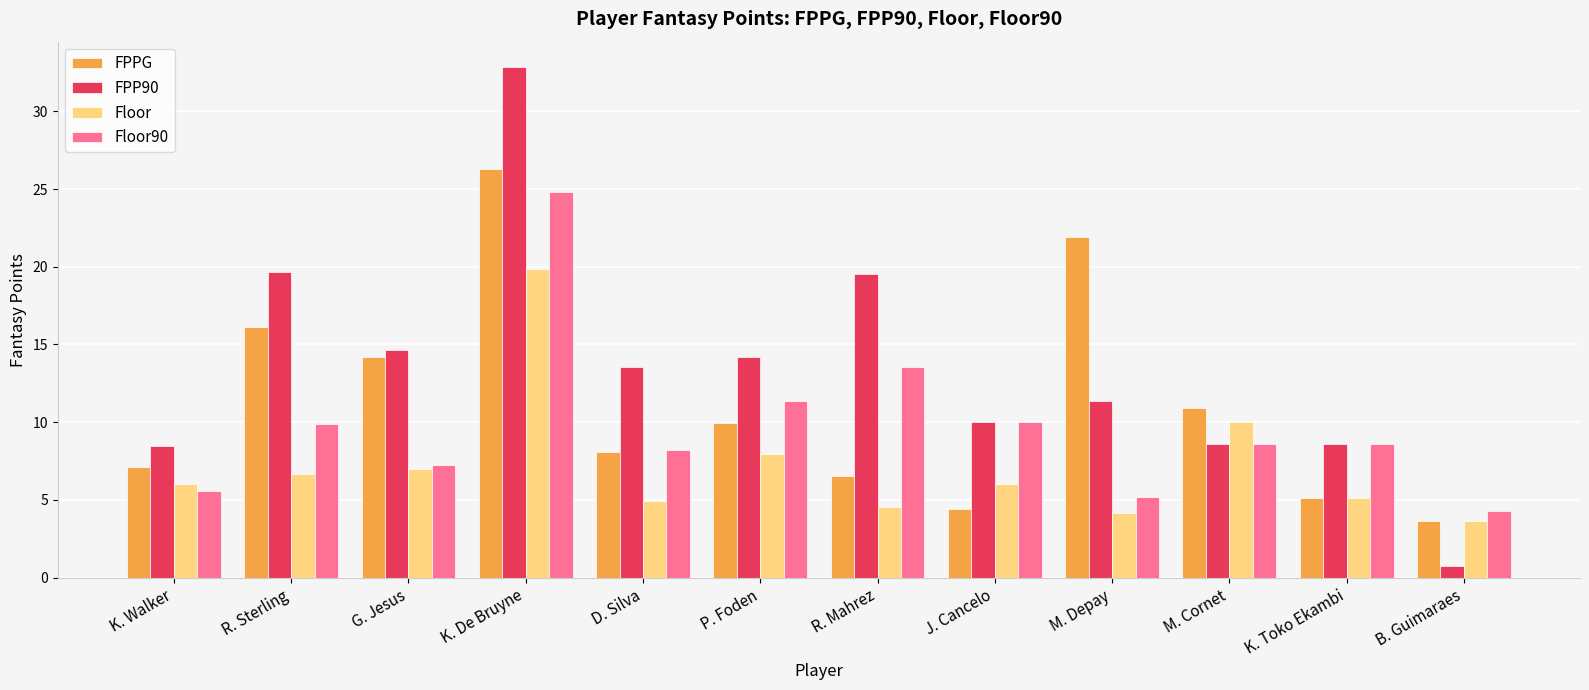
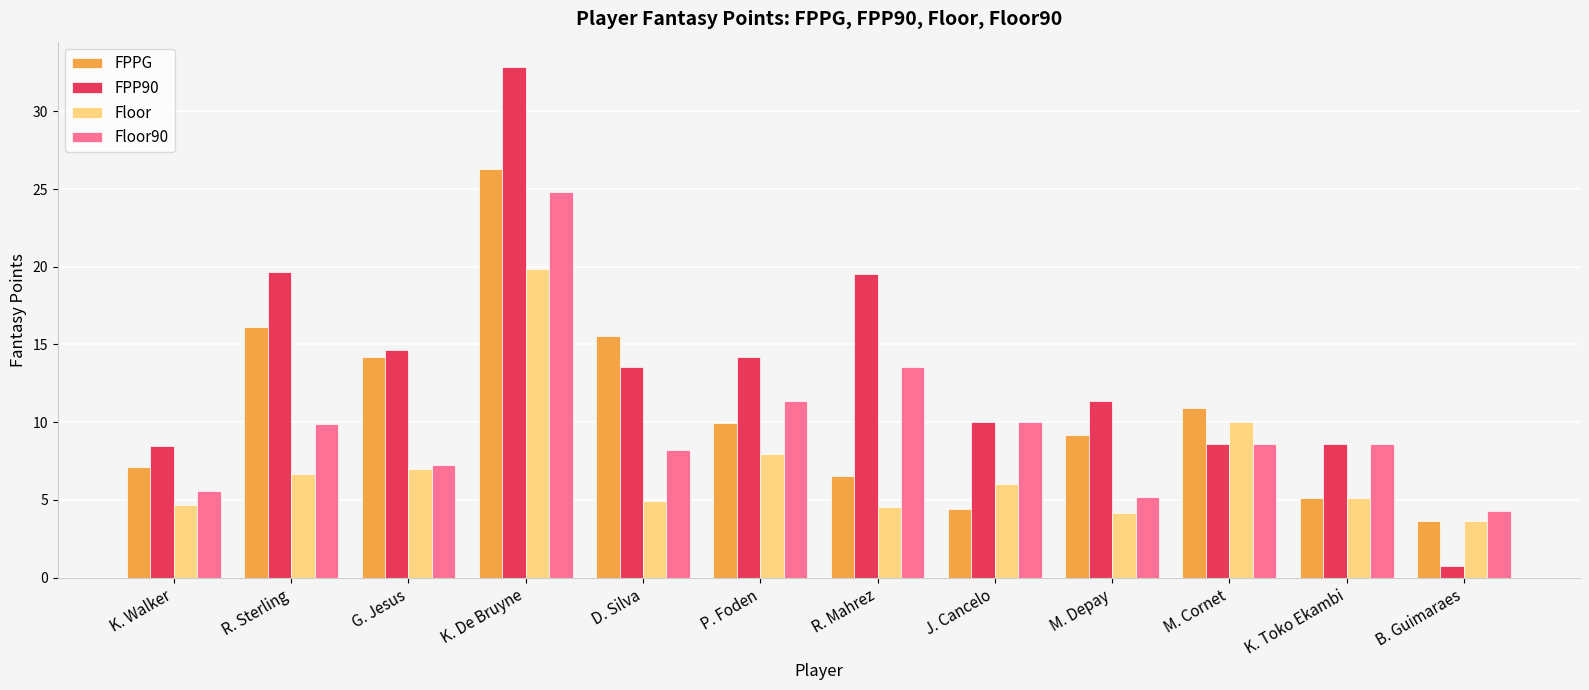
Floor, K. Walker: 6.0 -> 4.7
FPPG, D. Silva: 8.1 -> 15.5
FPPG, M. Depay: 21.9 -> 9.2
